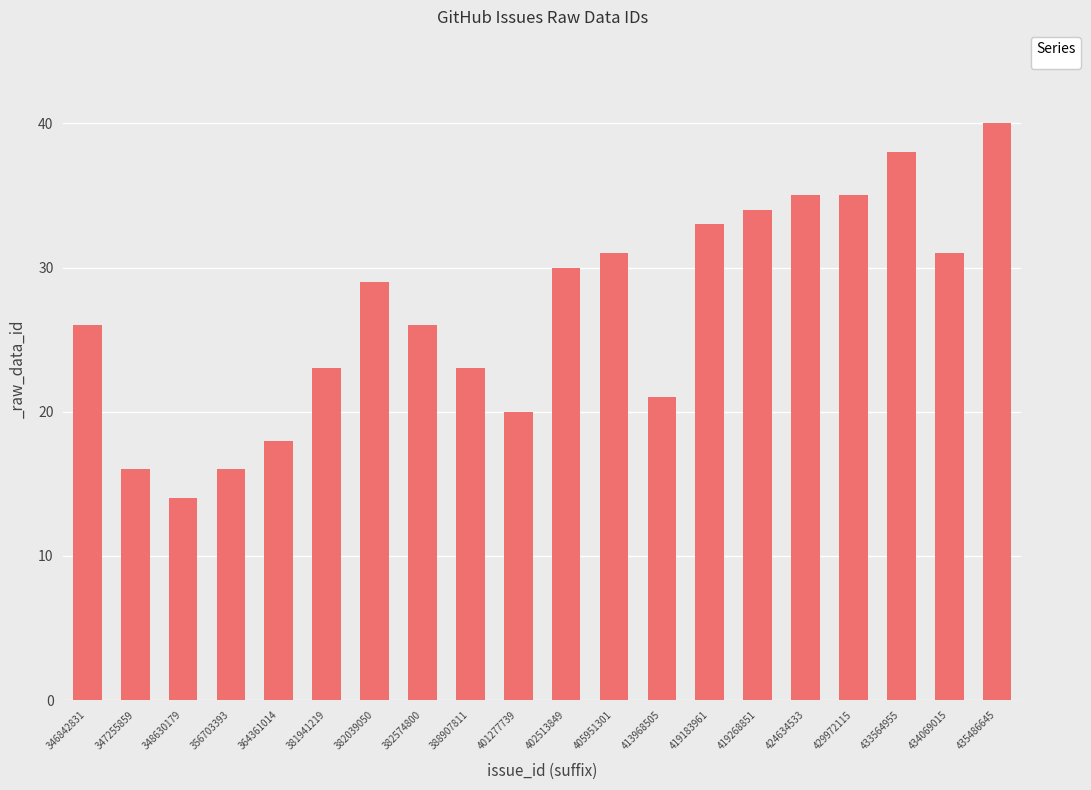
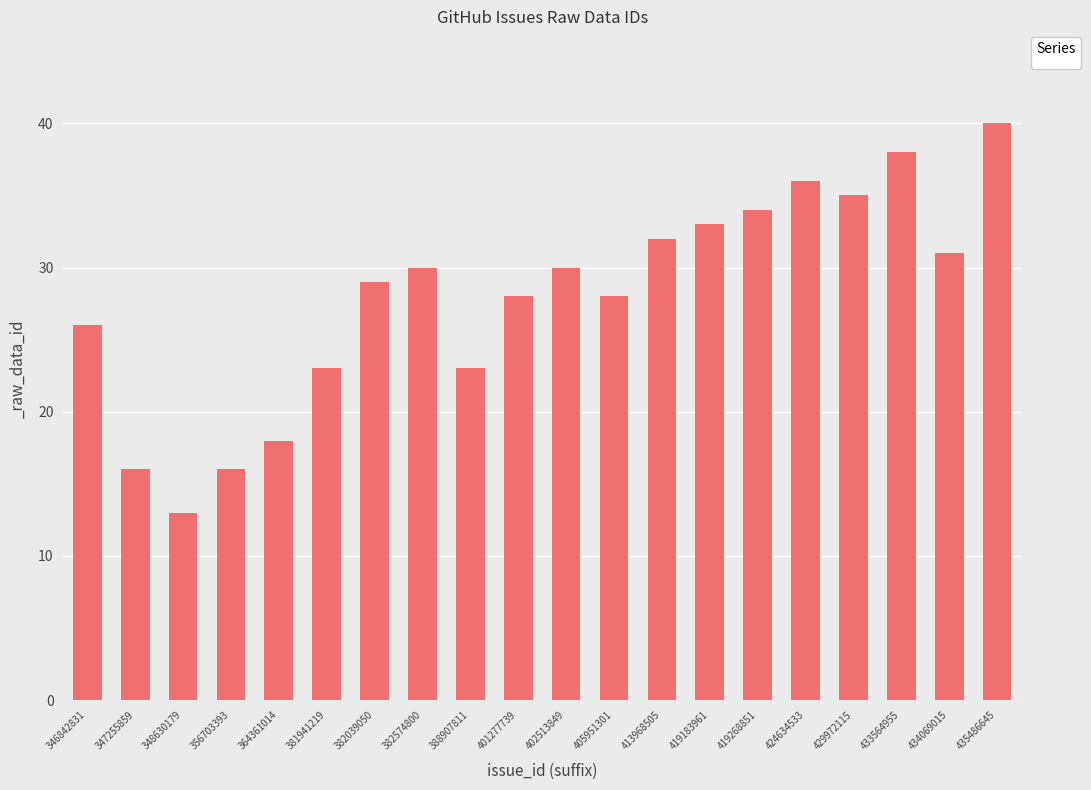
348630179: 14 -> 13
382574800: 26 -> 30
401277739: 20 -> 28
405951301: 31 -> 28
413968505: 21 -> 32
424634533: 35 -> 36
